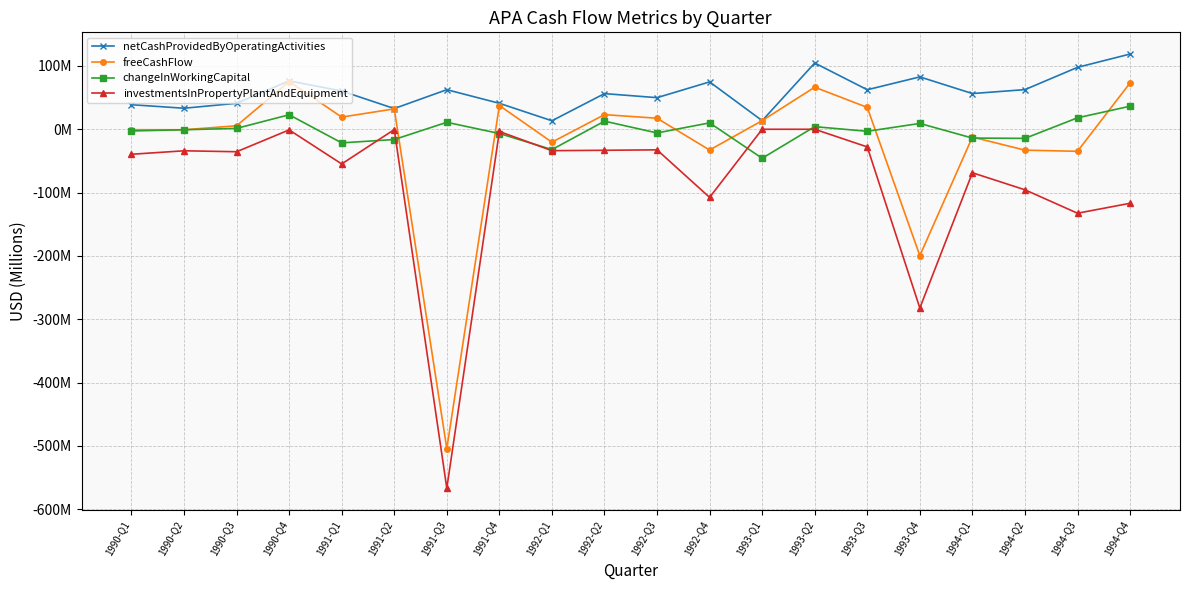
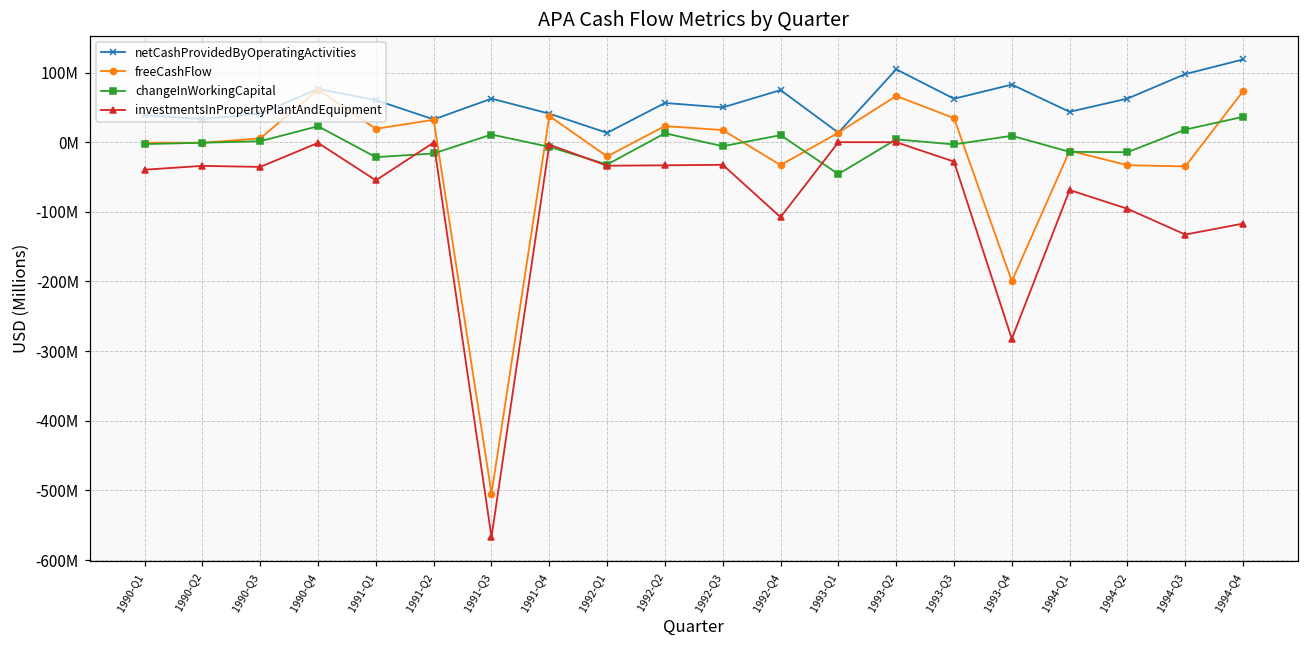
netCashProvidedByOperatingActivities, 1994-Q1: 60000000 -> 40000000
